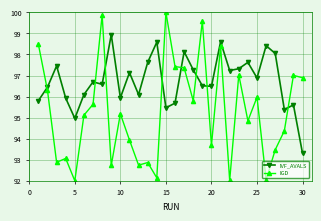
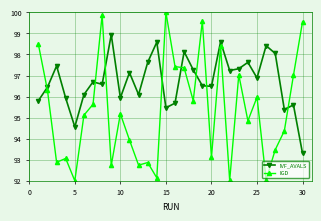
IVF_AVALS, 5: 95.0 -> 94.6
IGD, 20: 93.7 -> 93.1
IGD, 30: 96.9 -> 99.6
